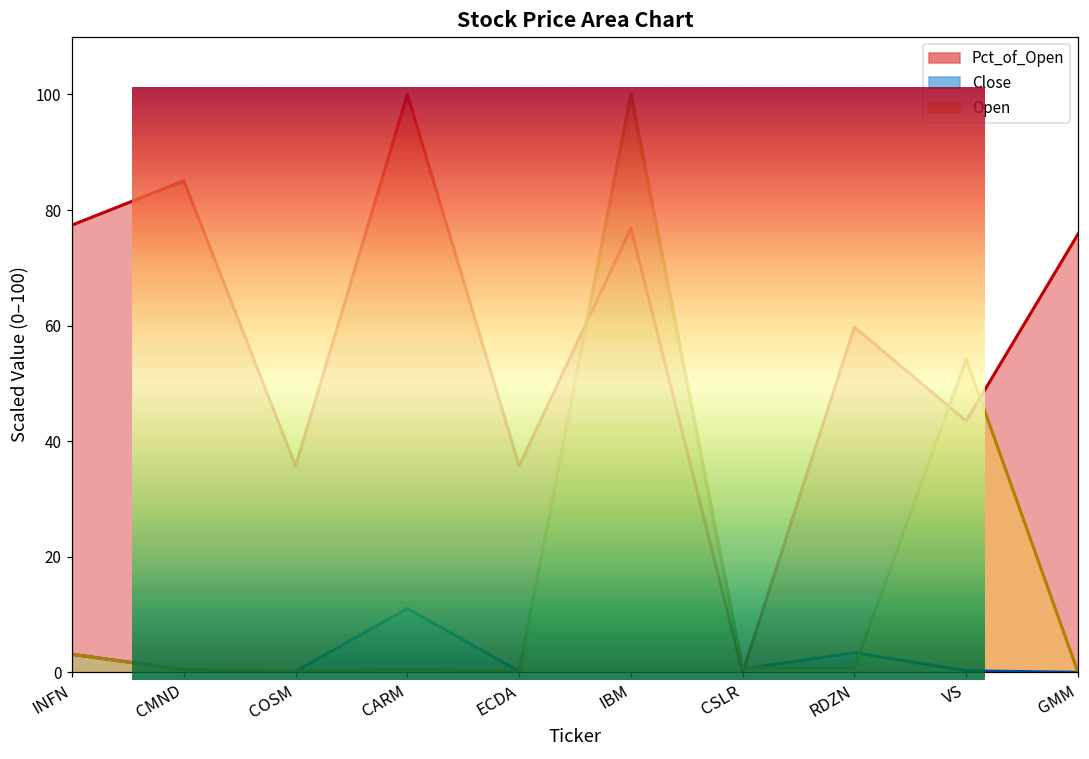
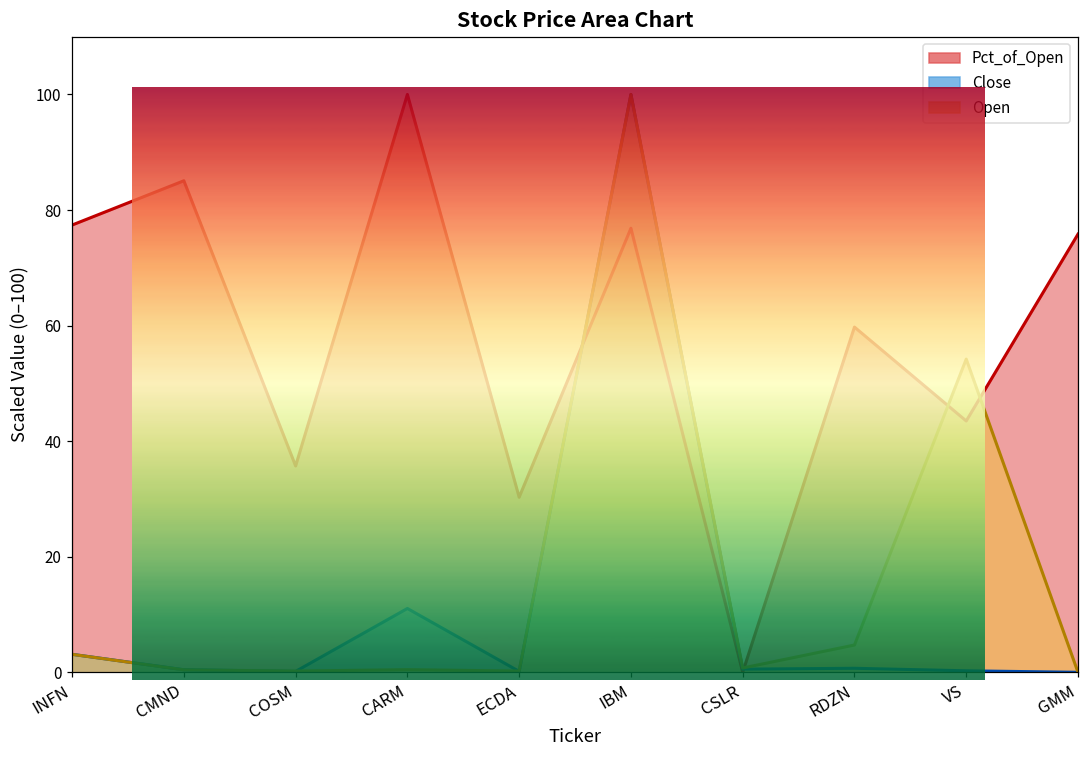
Pct_of_Open, ECDA: 36 -> 30
Close, RDZN: 3 -> 1
Open, RDZN: 1 -> 5
